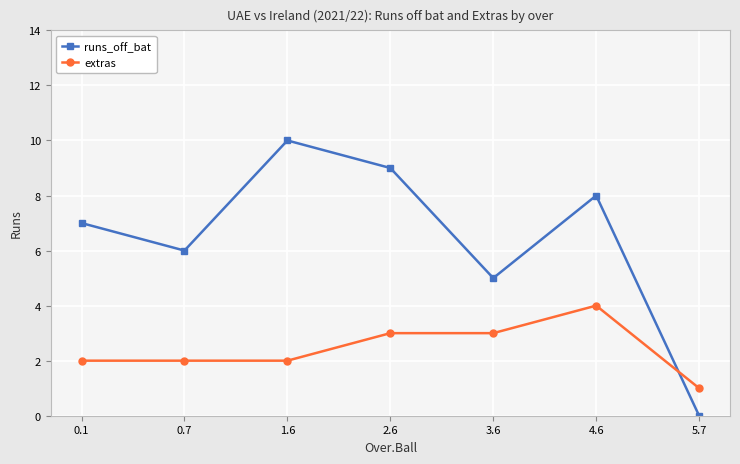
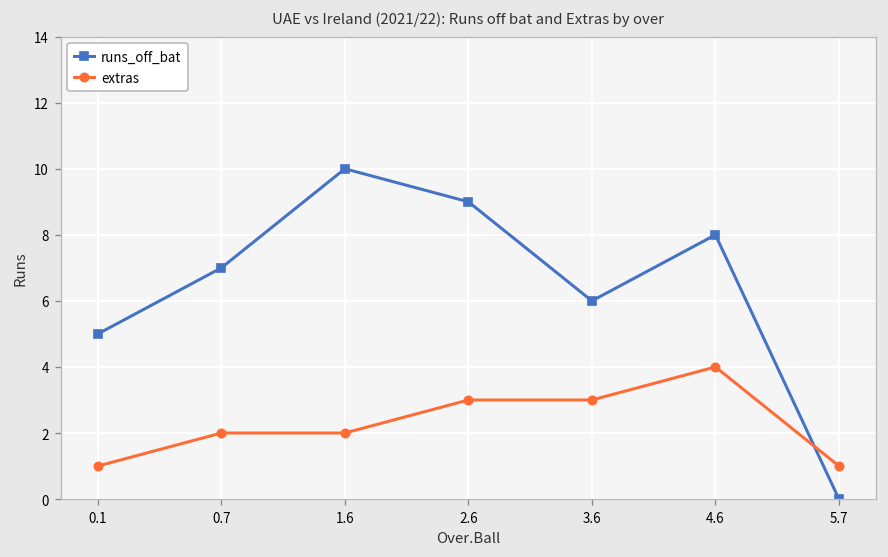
runs_off_bat, 0.1: 7 -> 5
extras, 0.1: 2 -> 1
runs_off_bat, 0.7: 6 -> 7
runs_off_bat, 3.6: 5 -> 6
